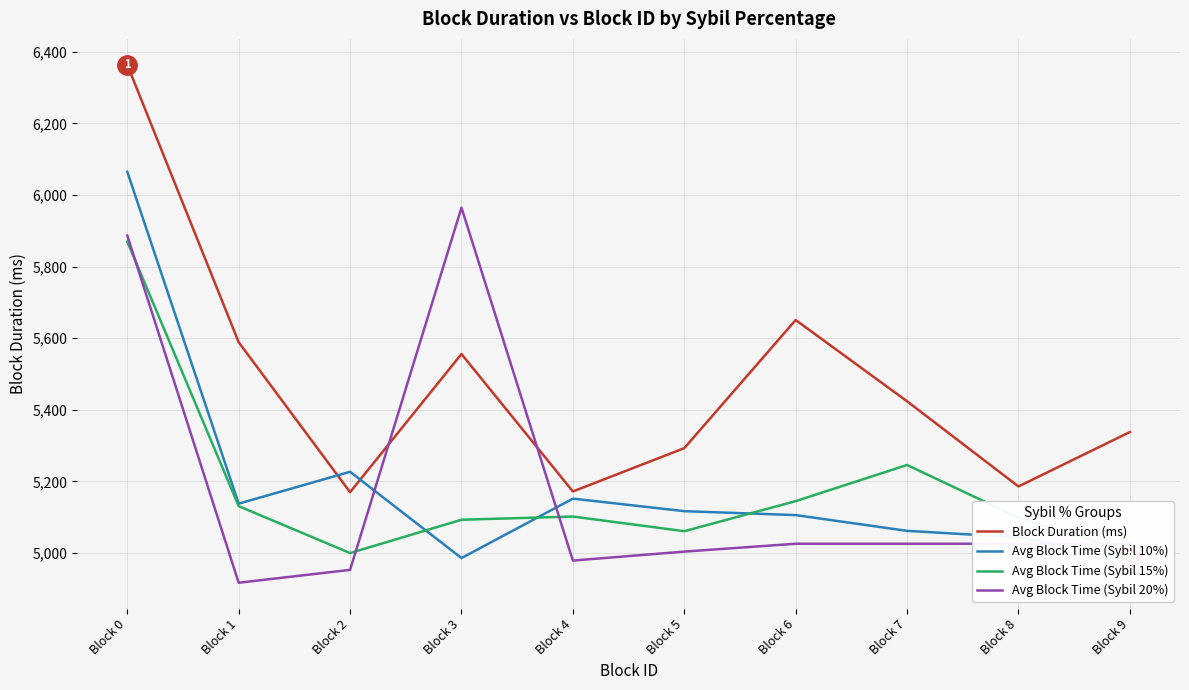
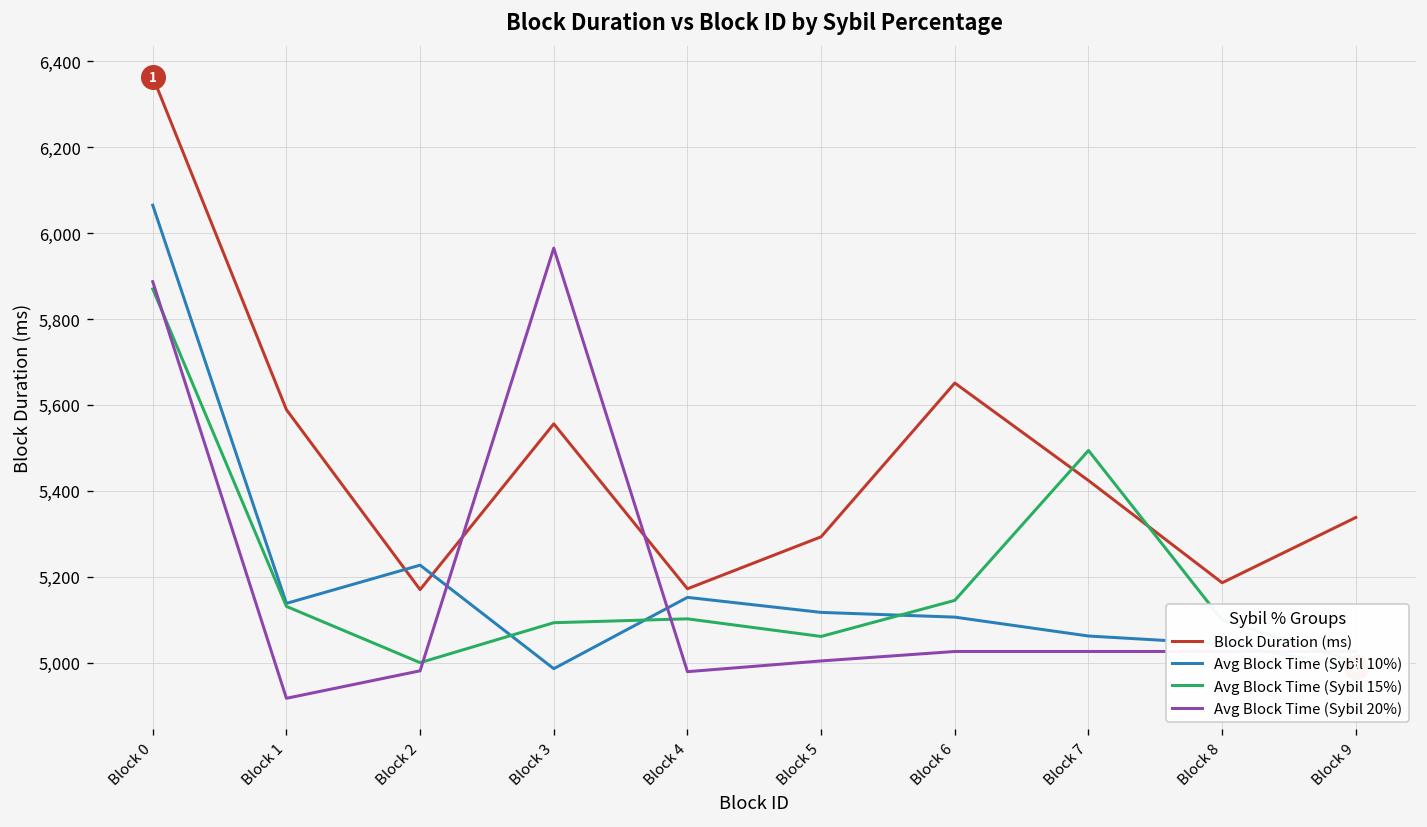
Avg Block Time (Sybil 20%), Block 2: 4,950 -> 4,980
Avg Block Time (Sybil 15%), Block 7: 5,250 -> 5,490
